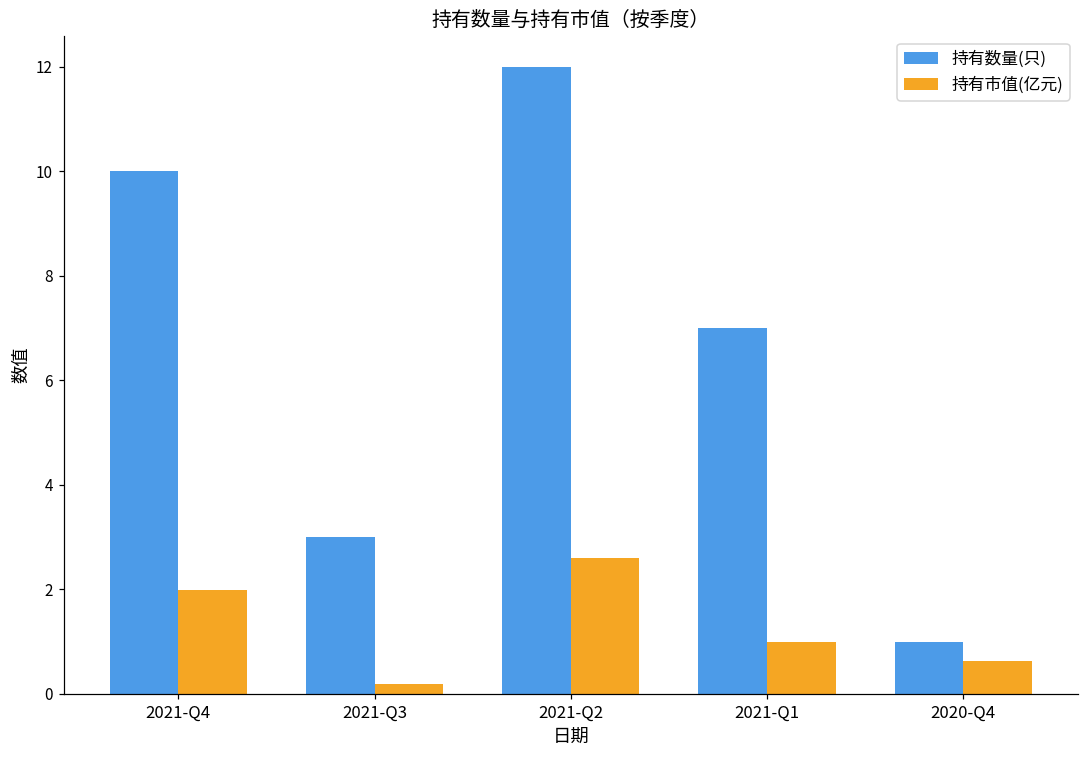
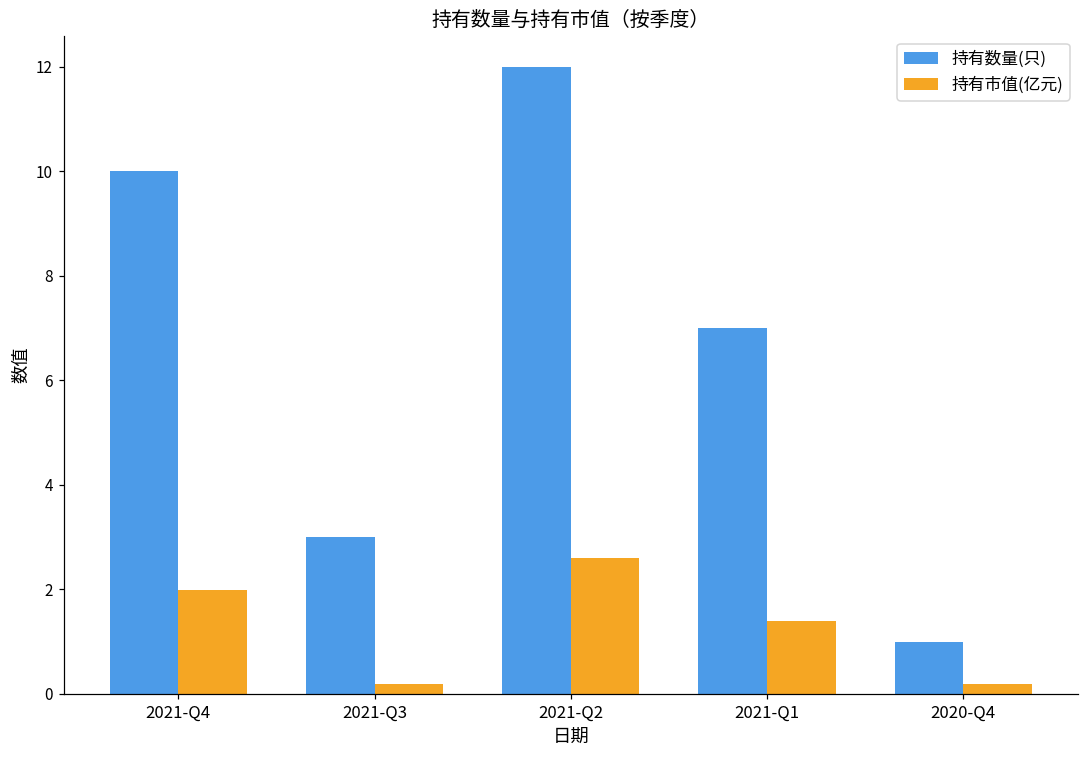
持有市值(亿元), 2021-Q1: 1.0 -> 1.4
持有市值(亿元), 2020-Q4: 0.6 -> 0.2
